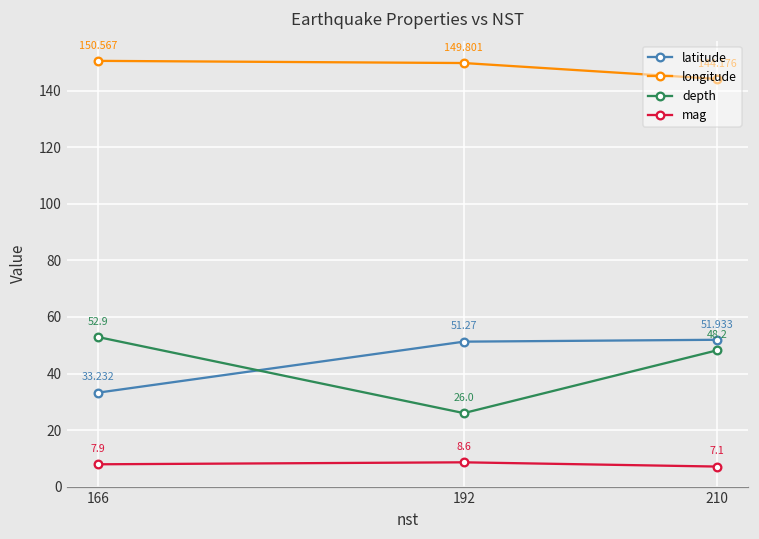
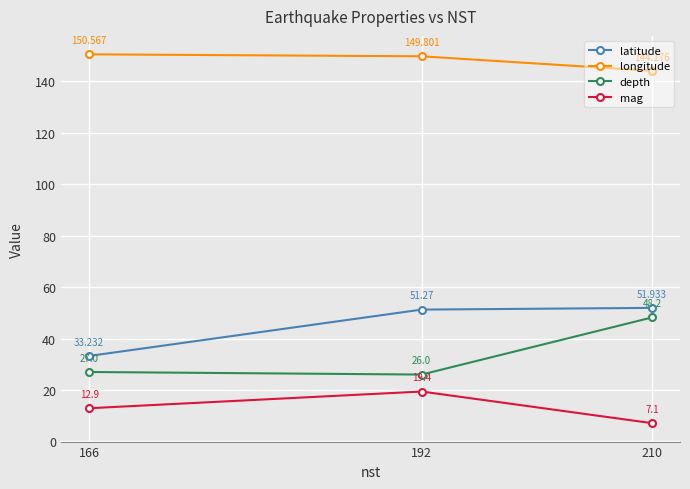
depth, 166: 52.9 -> 27.0
mag, 166: 7.9 -> 12.9
mag, 192: 8.6 -> 19.4
